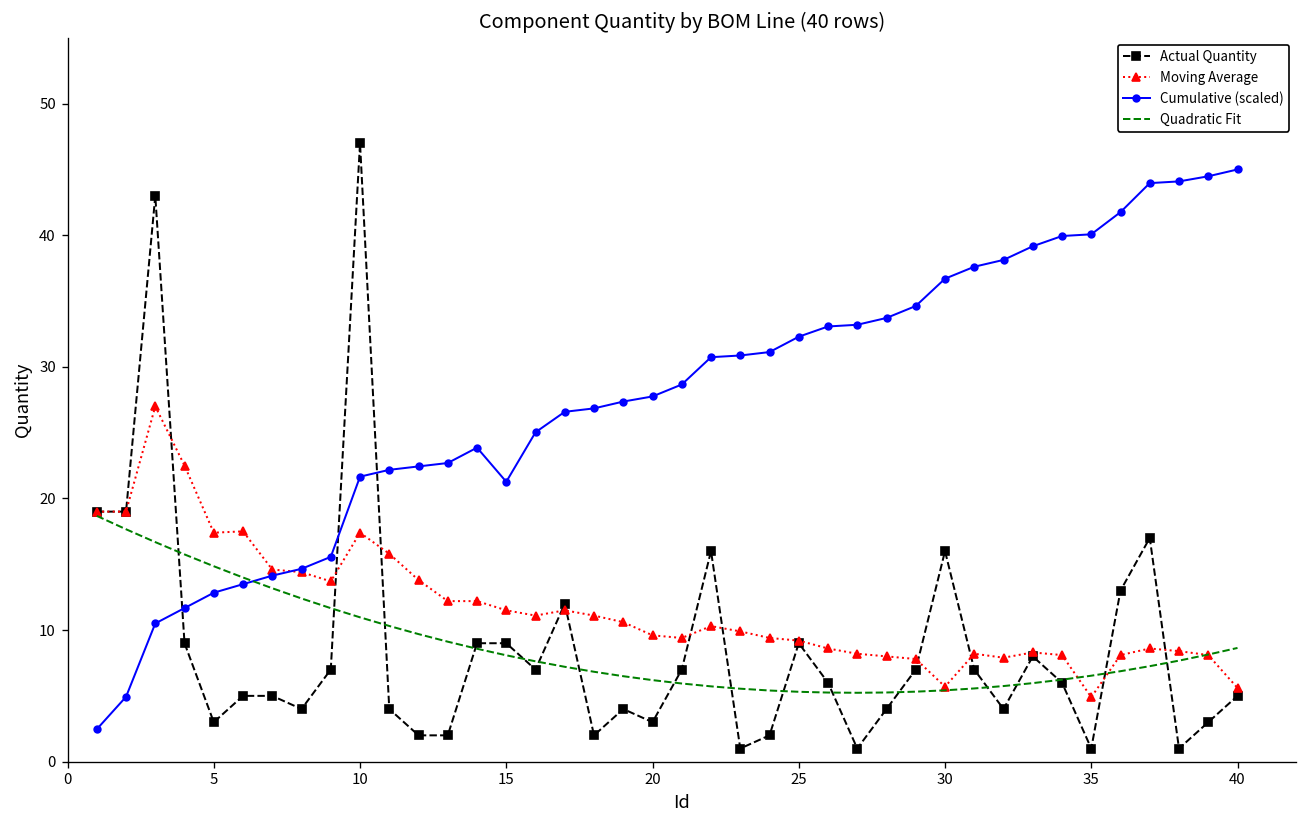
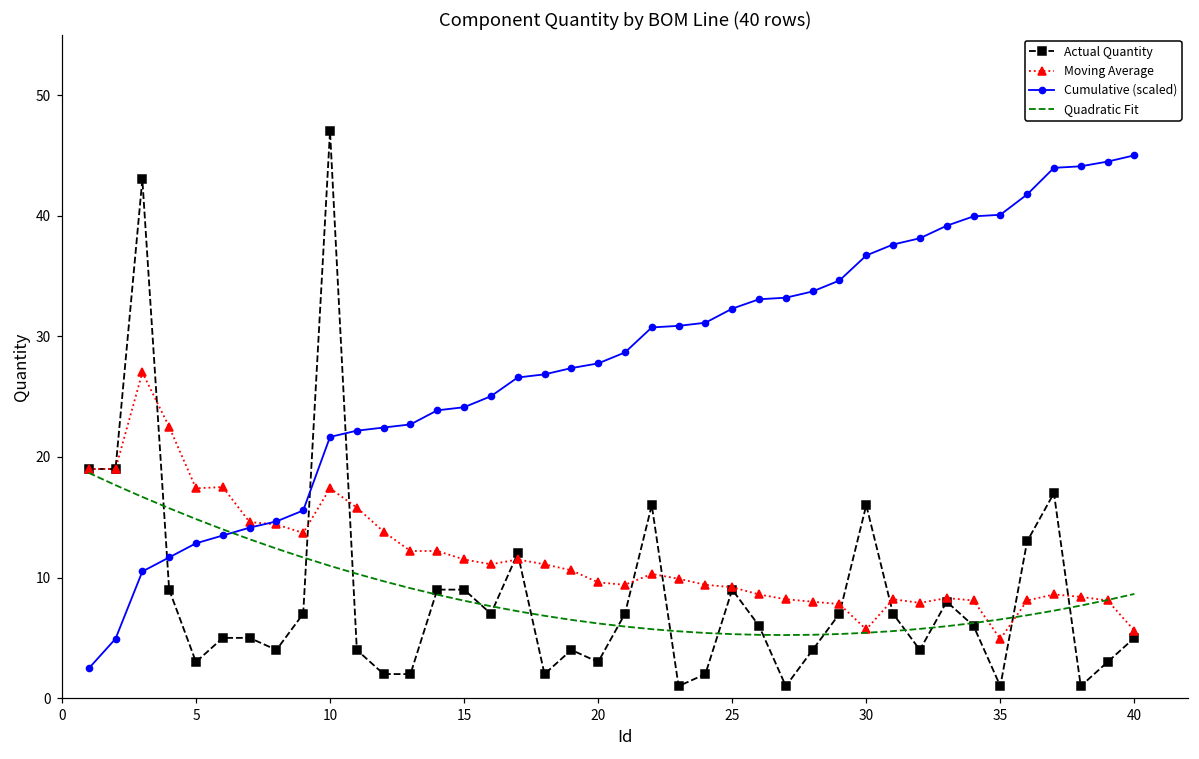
Cumulative (scaled), 15: 21.3 -> 24.1
